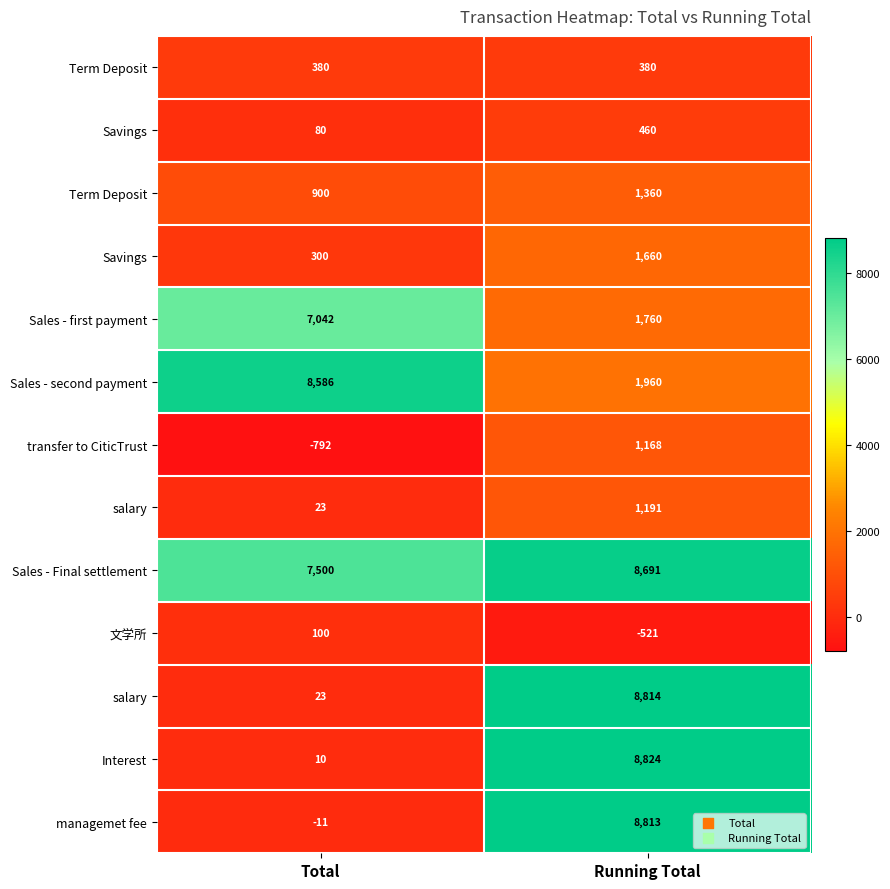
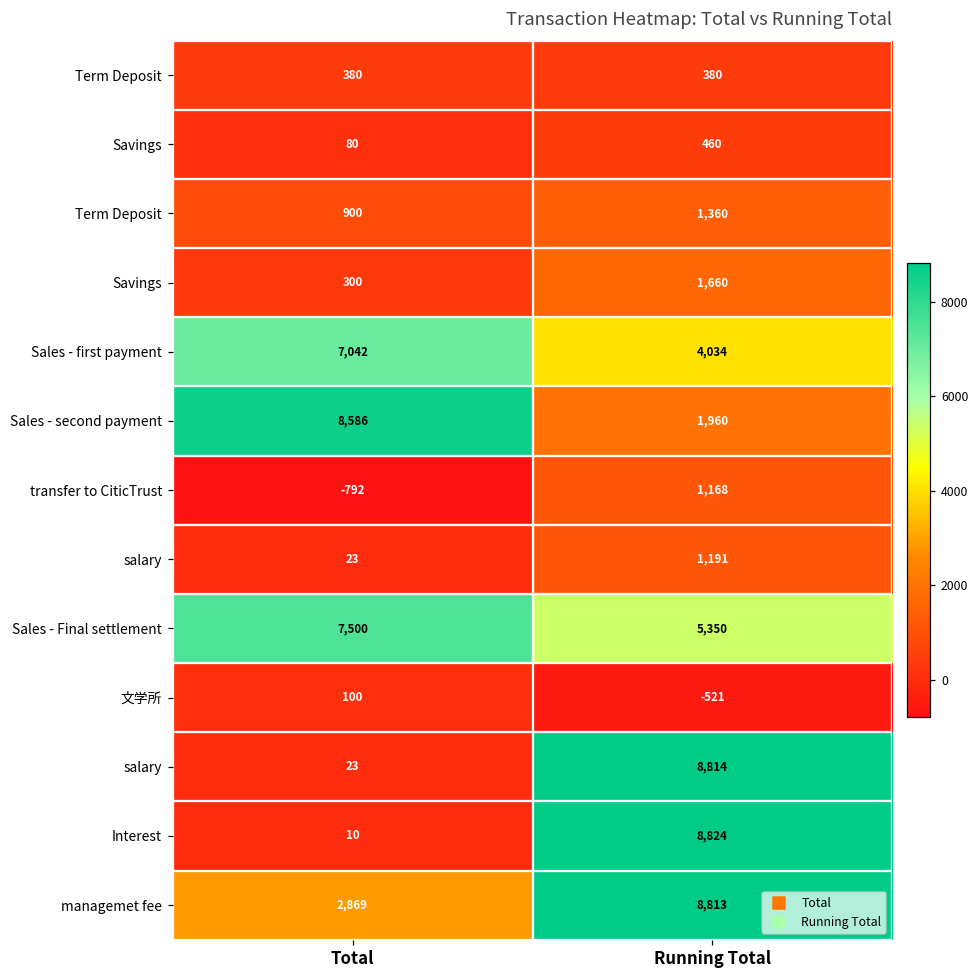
Sales - first payment, Running Total: 1,760 -> 4,034
Sales - Final settlement, Running Total: 8,691 -> 5,350
managemet fee, Total: -11 -> 2,869
